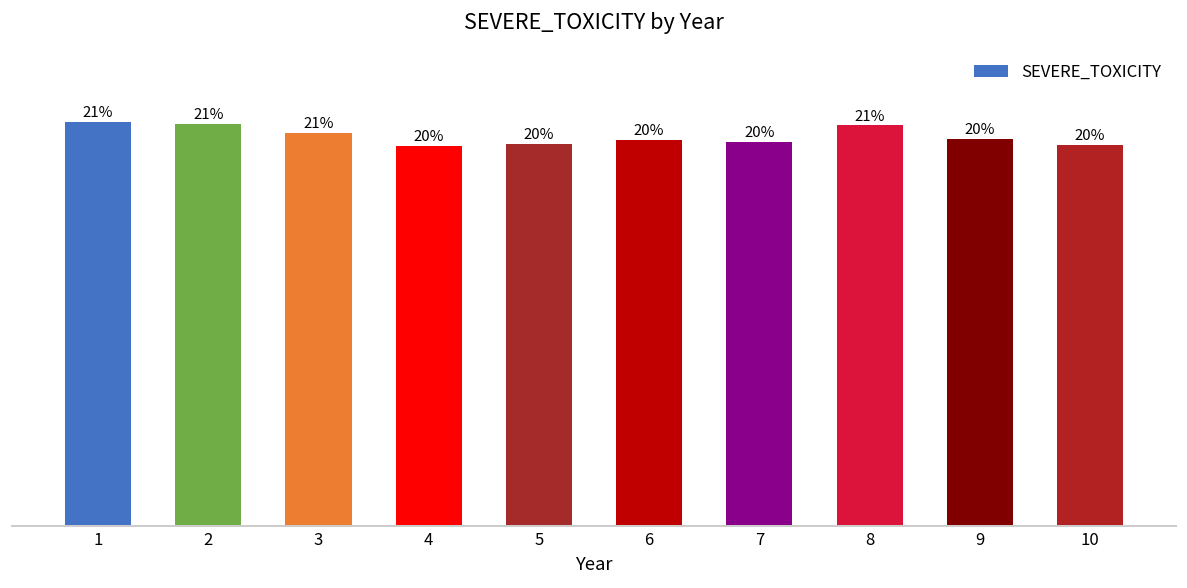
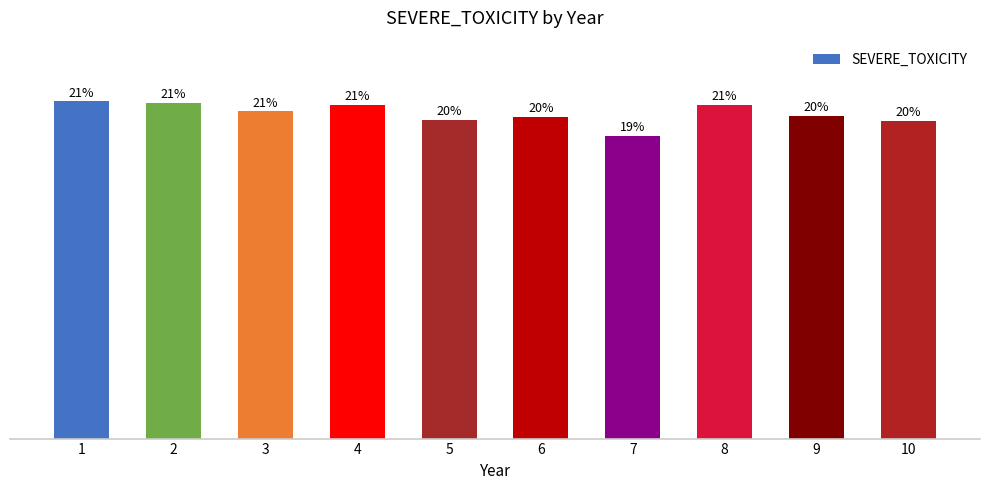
4: 20% -> 21%
7: 20% -> 19%
